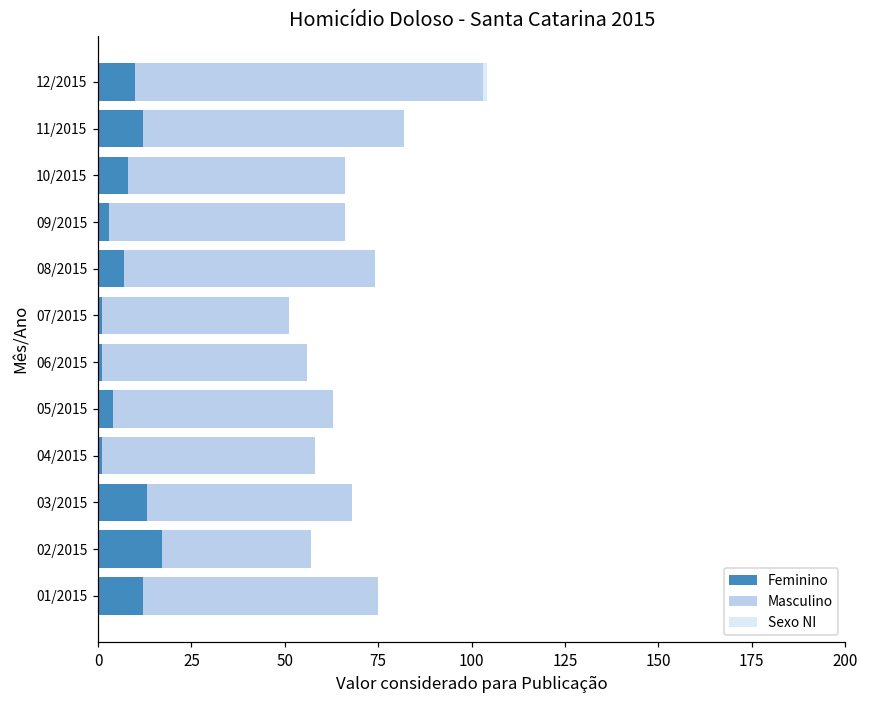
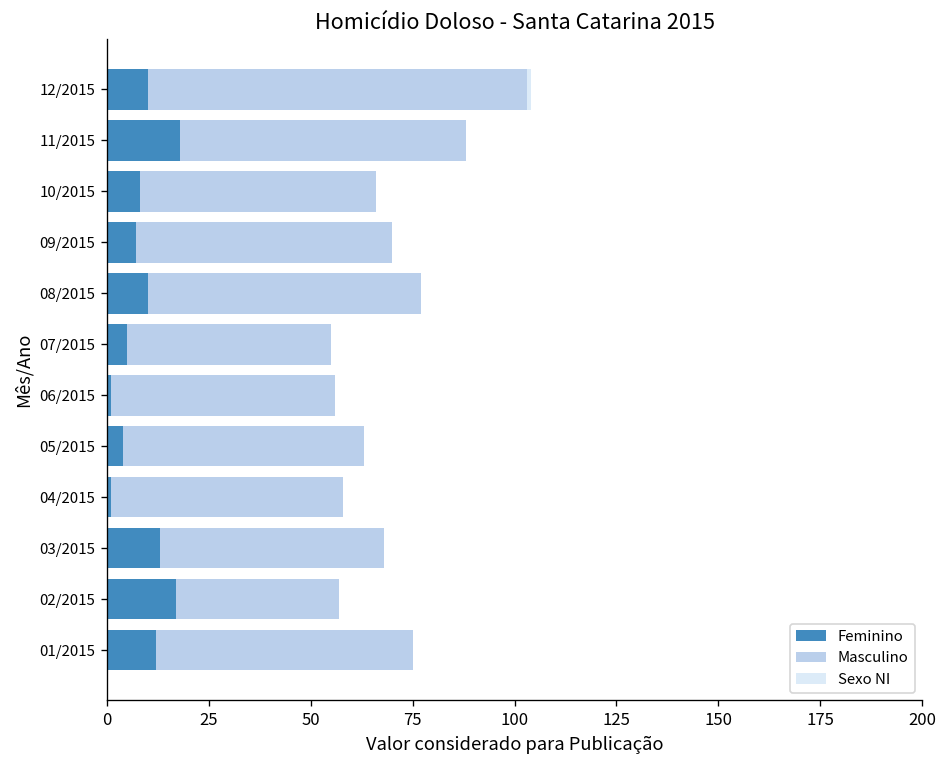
Feminino, 11/2015: 12 -> 18
Feminino, 09/2015: 3 -> 7
Feminino, 08/2015: 7 -> 10
Feminino, 07/2015: 1 -> 5
